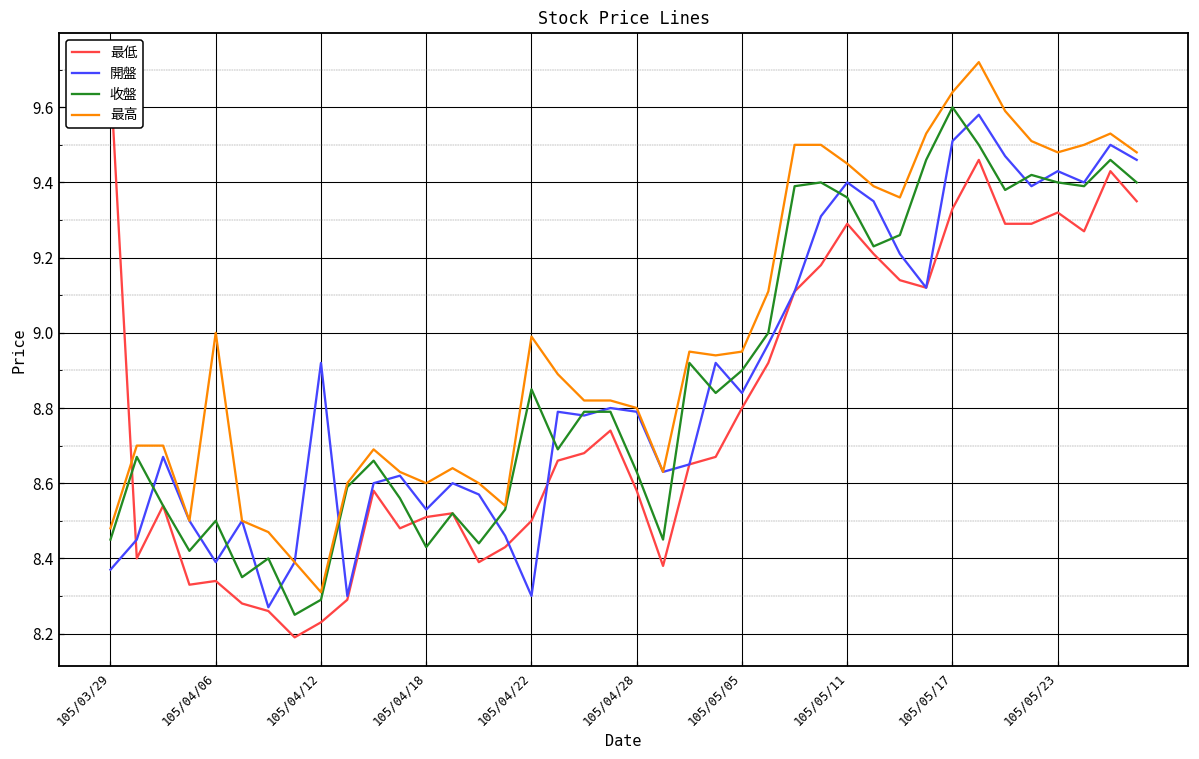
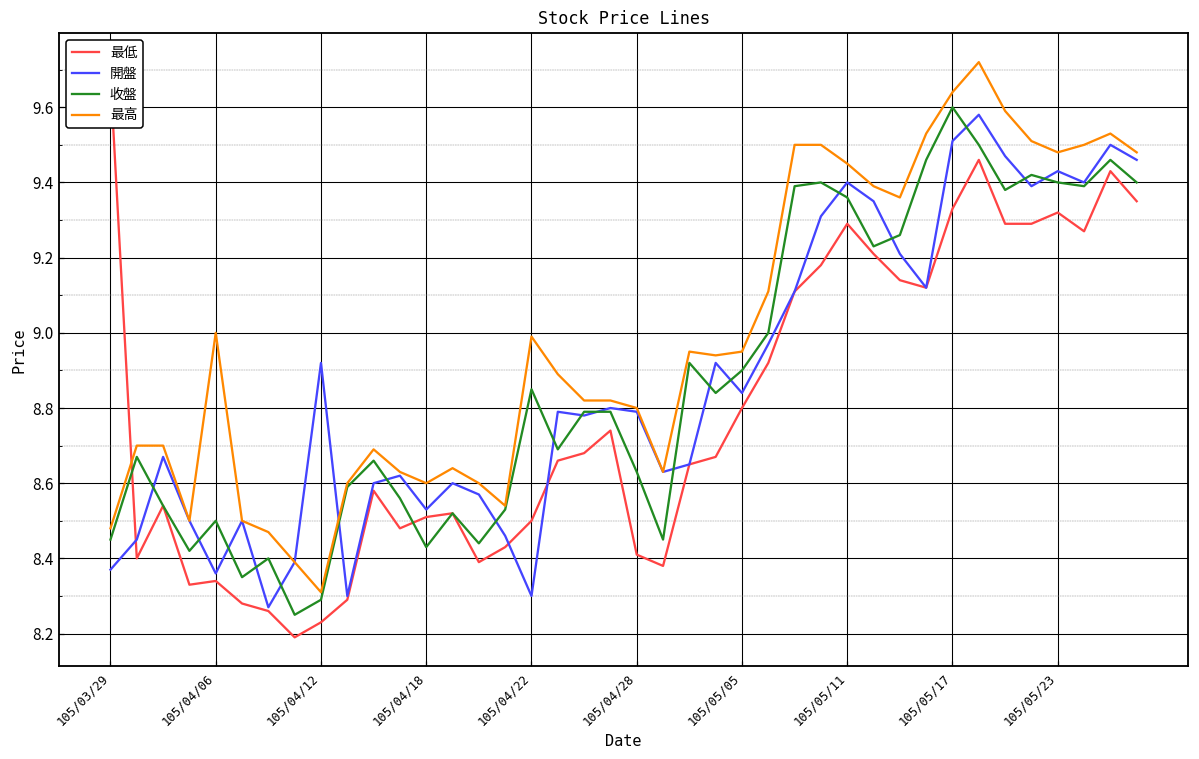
開盤, 105/04/06: 8.39 -> 8.36
最低, 105/04/28: 8.58 -> 8.41
